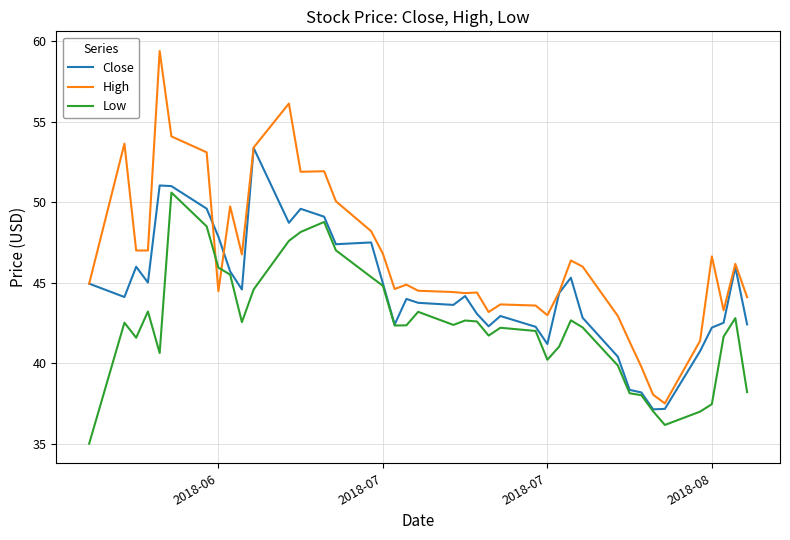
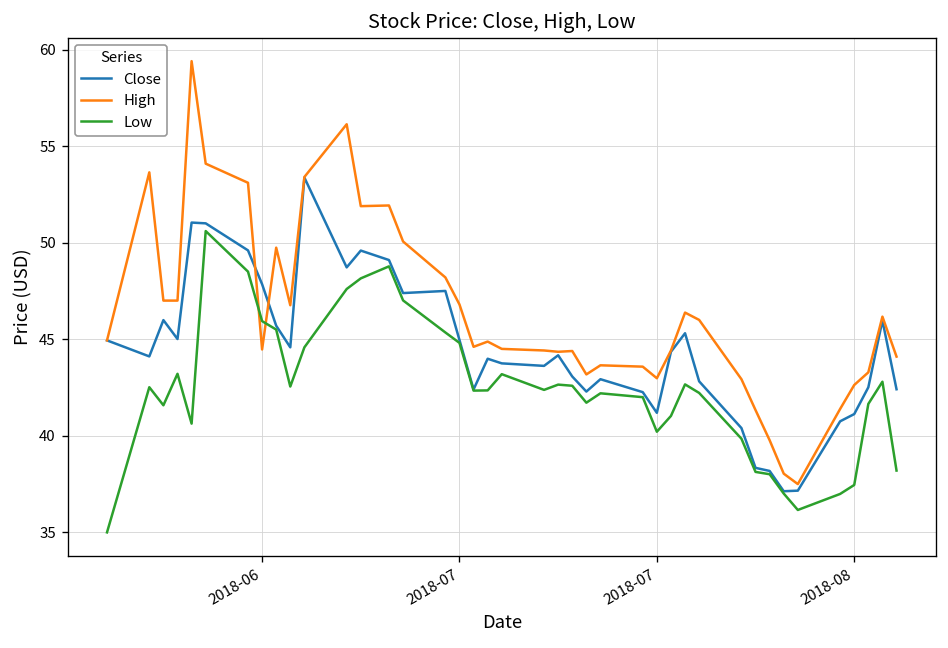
Close, 2018-08: 42.2 -> 41.1
High, 2018-08: 46.6 -> 42.6
